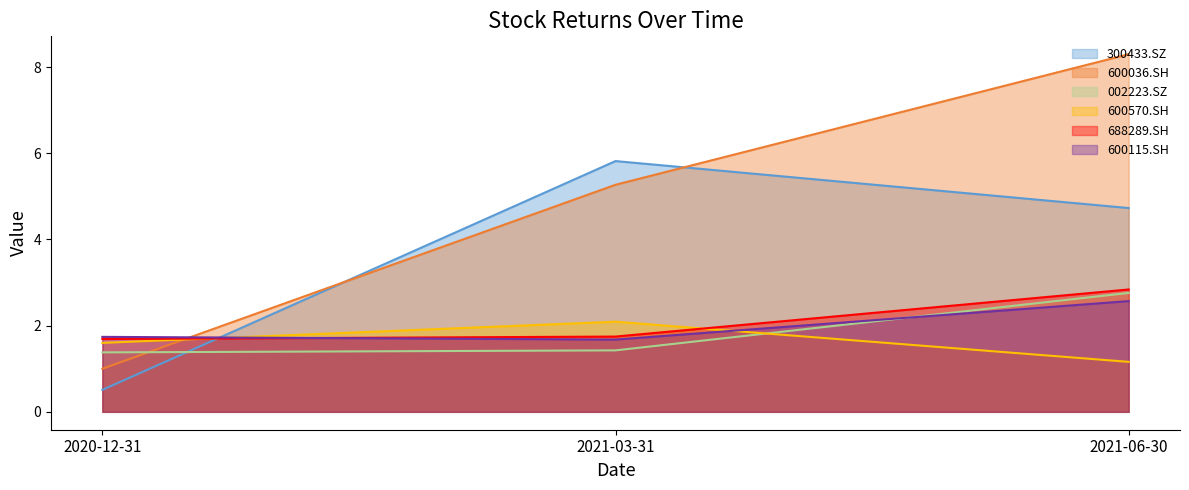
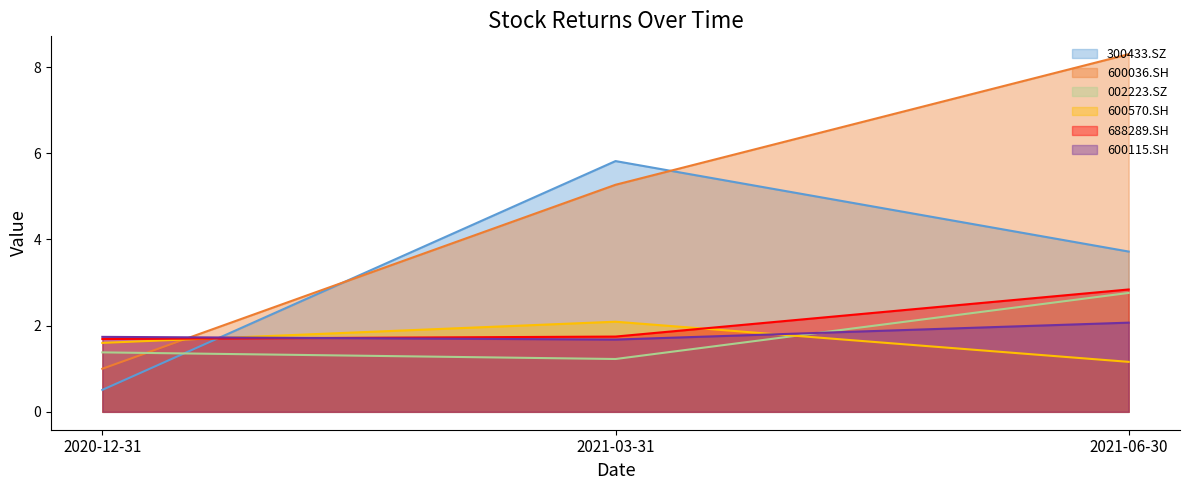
002223.SZ, 2021-03-31: 1.4 -> 1.2
300433.SZ, 2021-06-30: 4.7 -> 3.7
600115.SH, 2021-06-30: 2.6 -> 2.1
